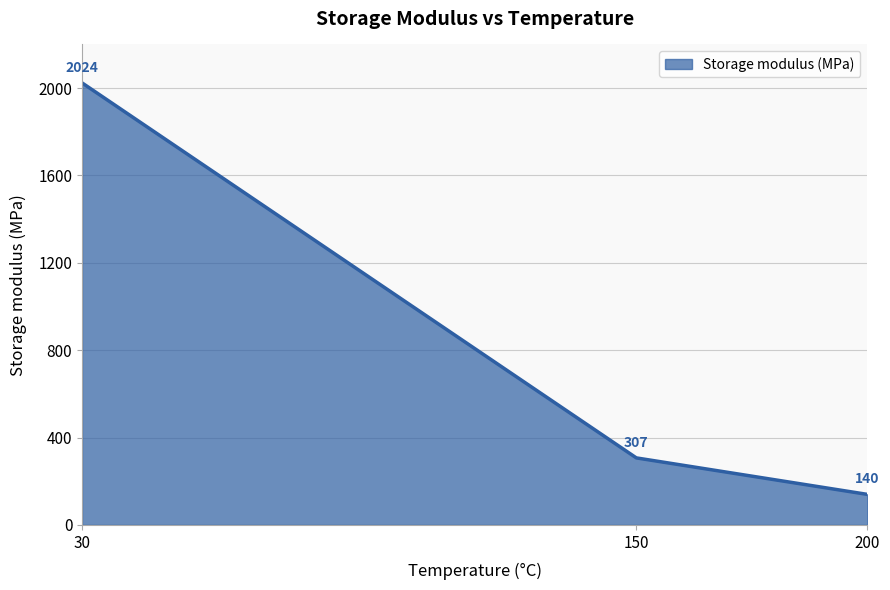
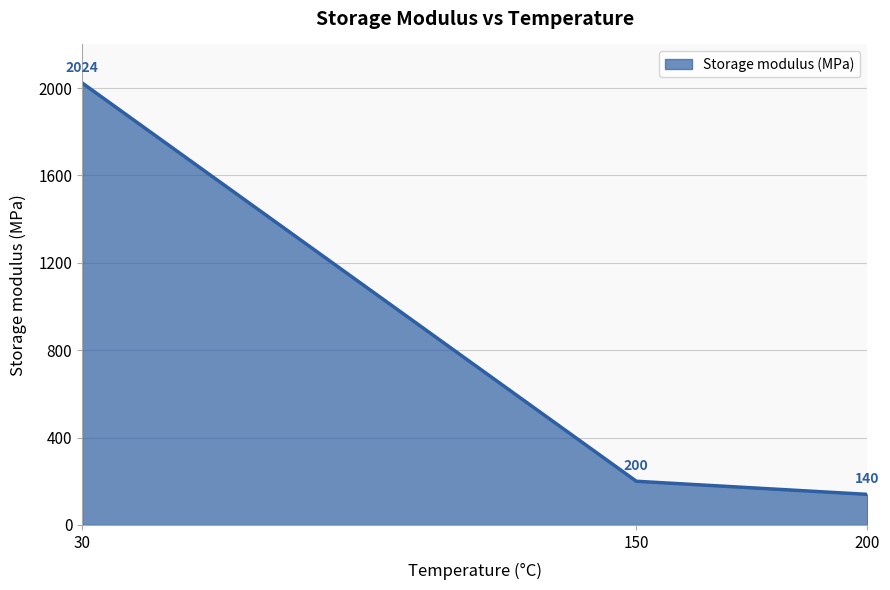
150: 307 -> 200
